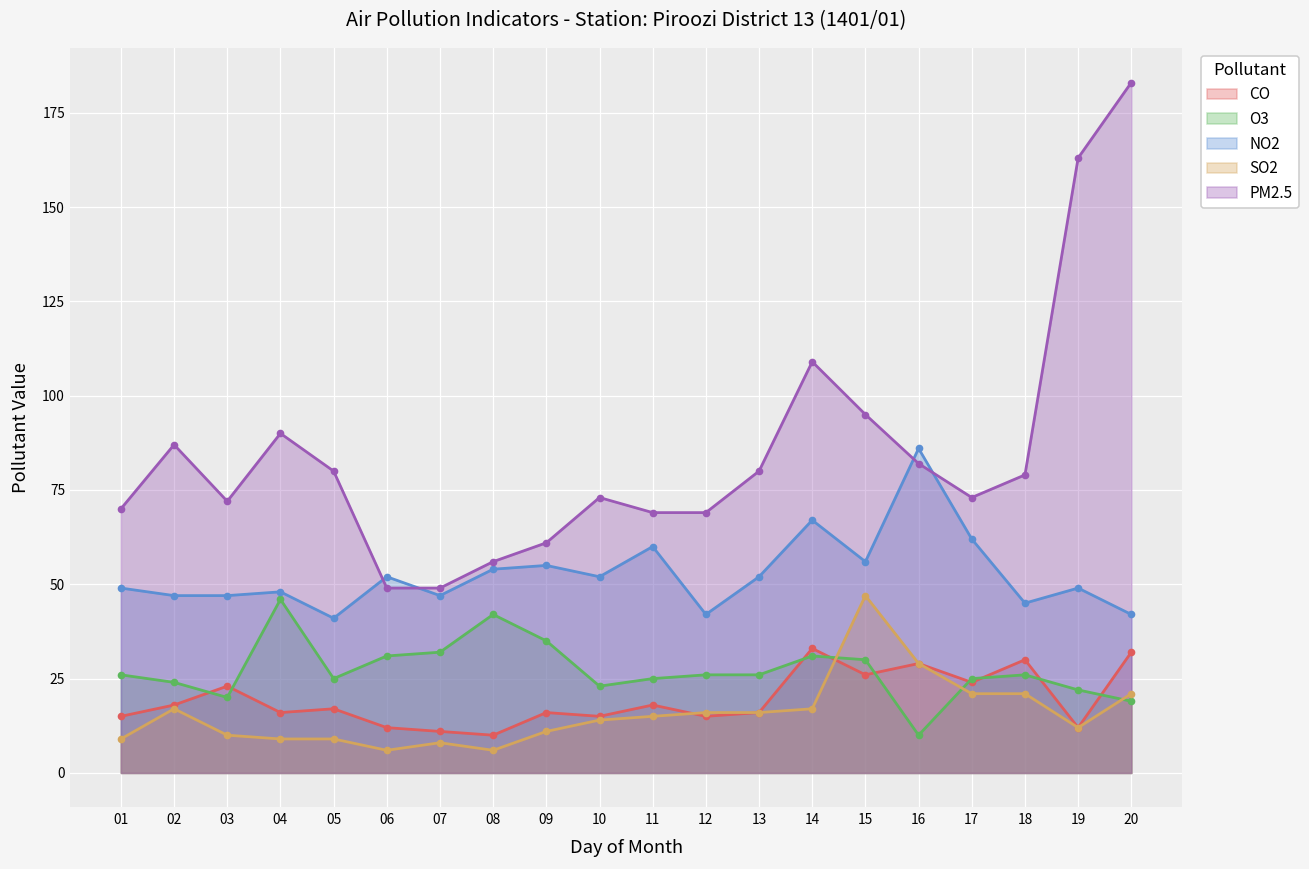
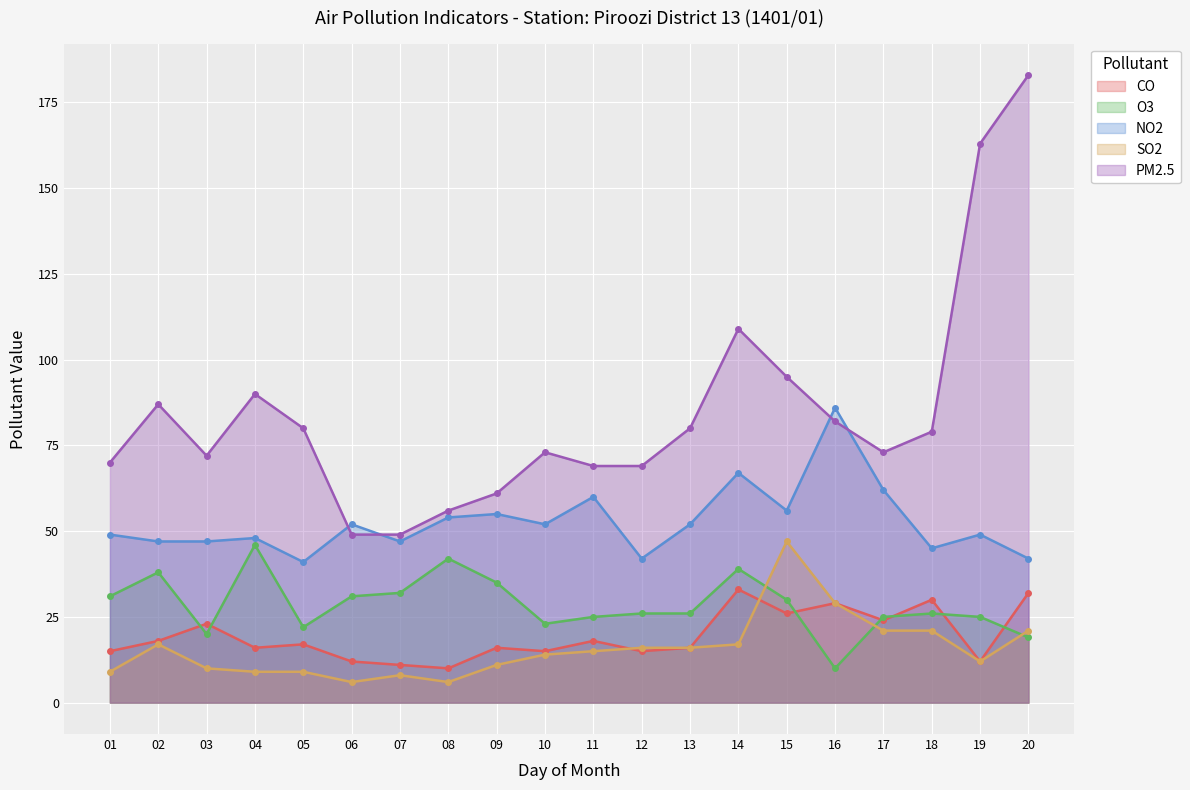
O3, 01: 26 -> 31
O3, 02: 24 -> 38
O3, 05: 25 -> 22
O3, 14: 31 -> 39
O3, 19: 22 -> 25
